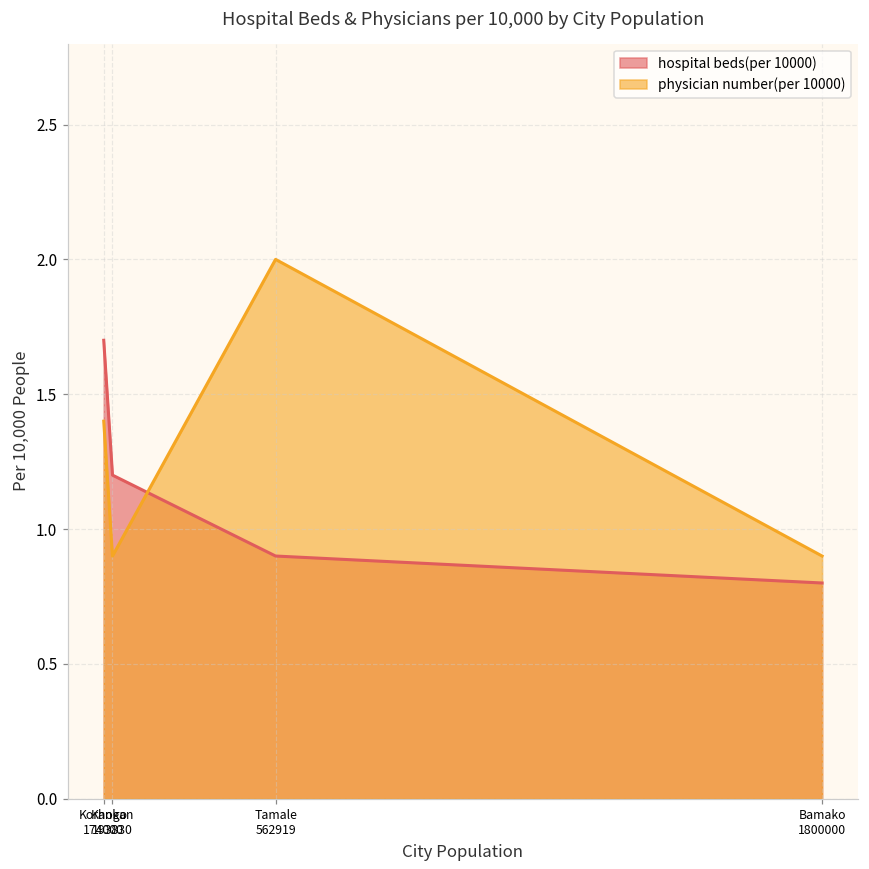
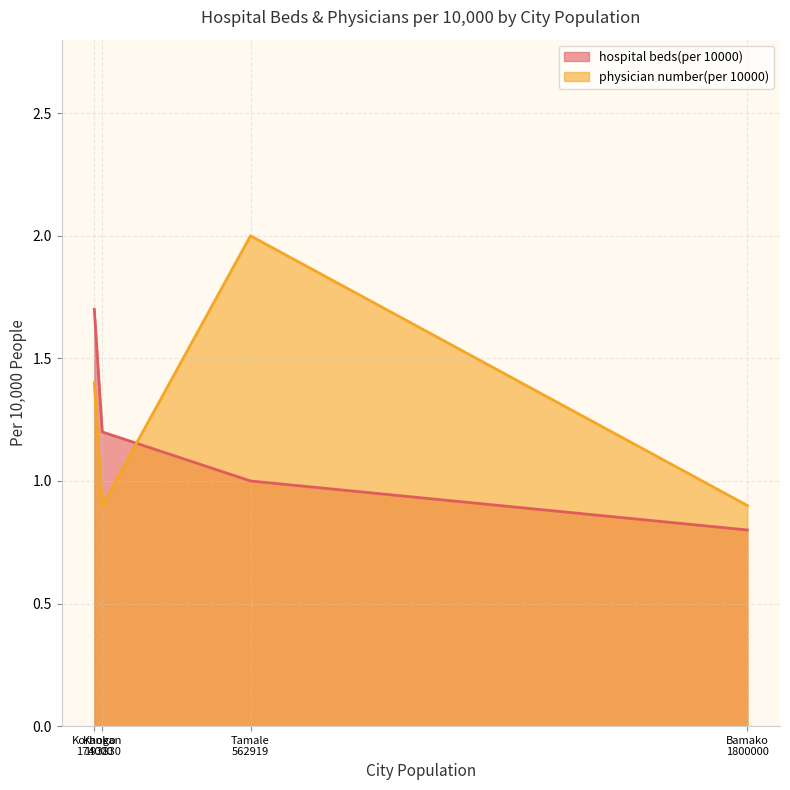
hospital beds(per 10000), Tamale 562919: 0.9 -> 1.0
